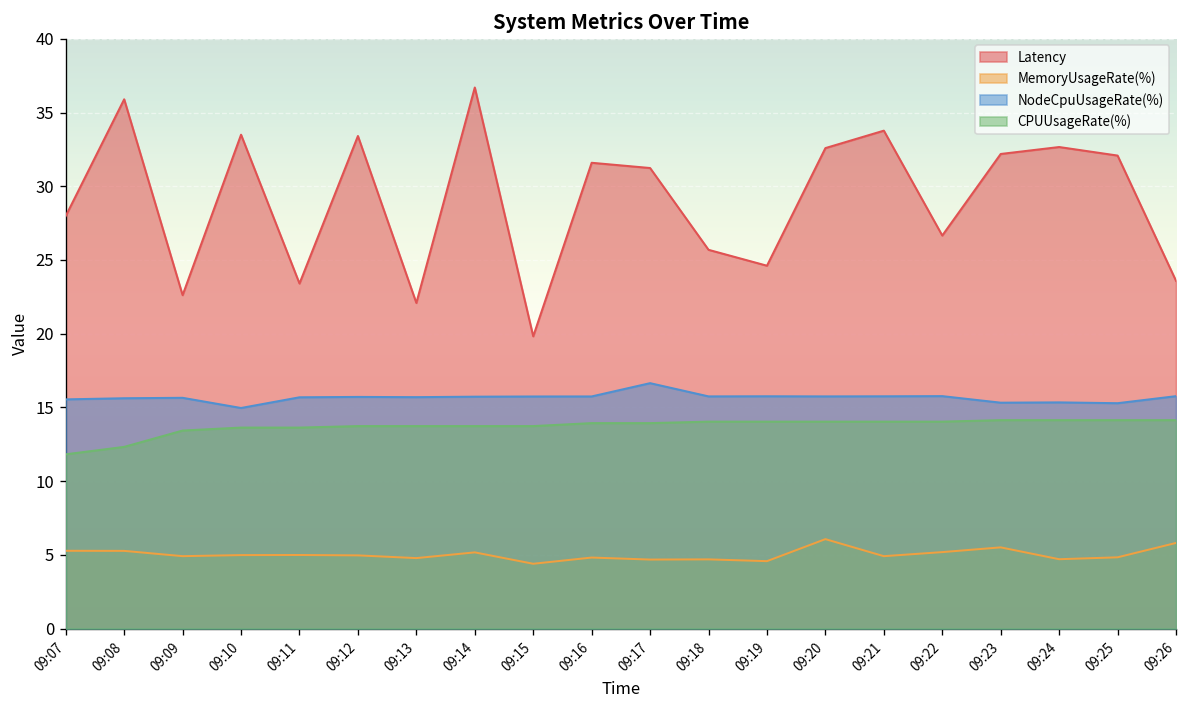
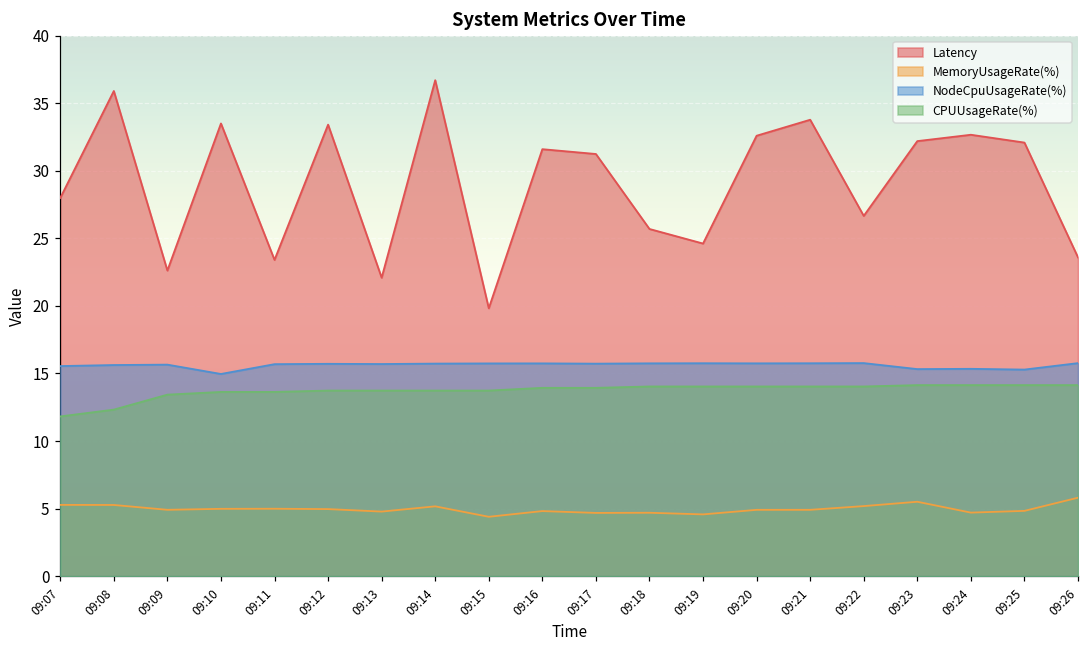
NodeCpuUsageRate(%), 09:17: 16.6 -> 15.7
MemoryUsageRate(%), 09:20: 6.1 -> 4.9
